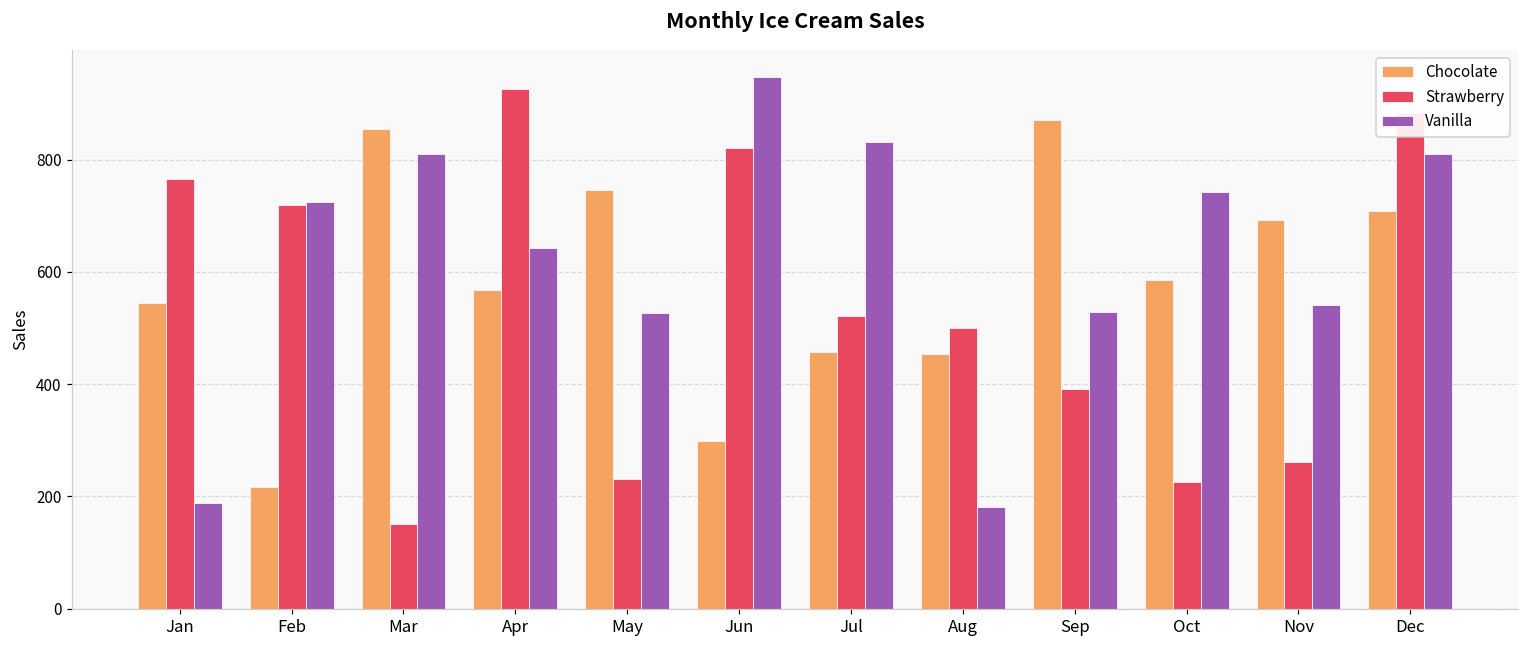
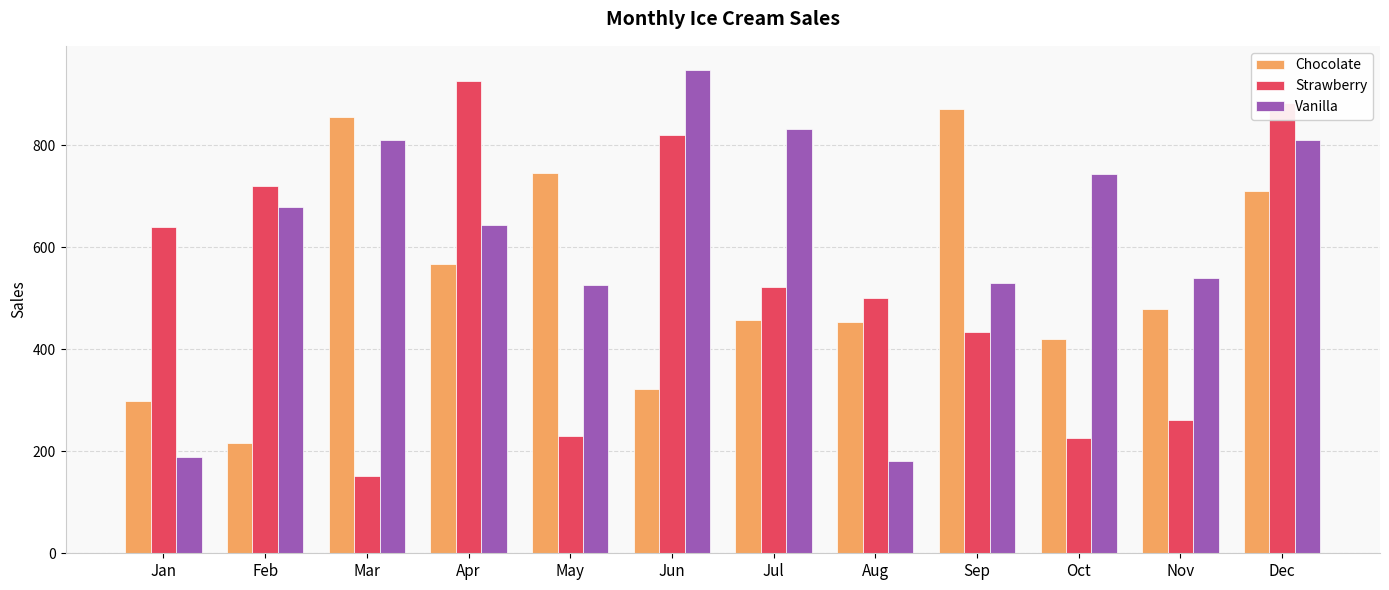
Chocolate, Jan: 540 -> 300
Strawberry, Jan: 770 -> 640
Vanilla, Feb: 730 -> 680
Chocolate, Jun: 300 -> 320
Strawberry, Sep: 390 -> 430
Chocolate, Oct: 590 -> 420
Chocolate, Nov: 690 -> 480
